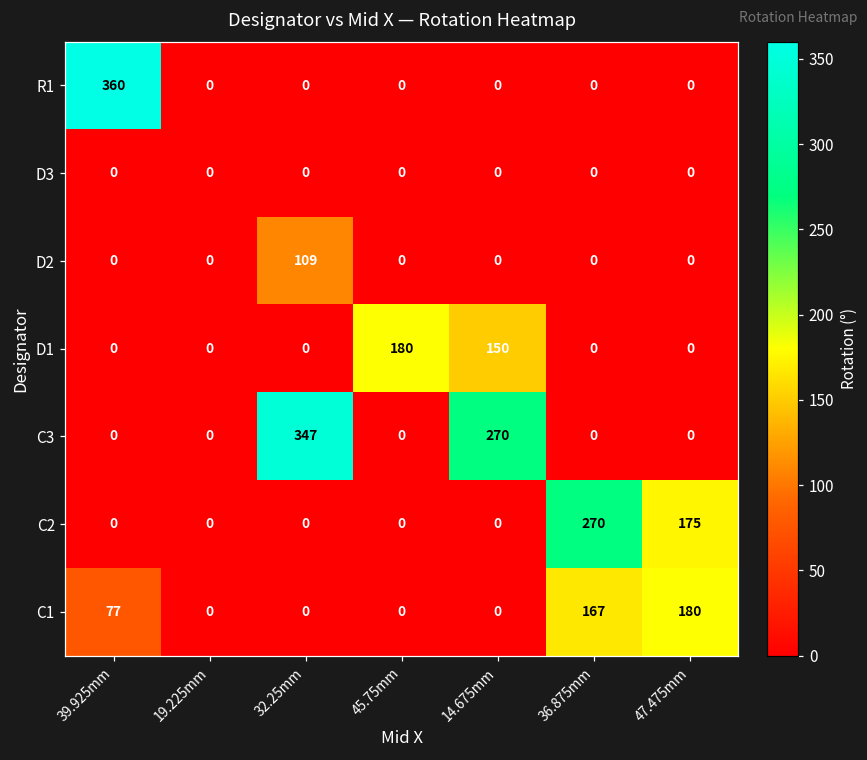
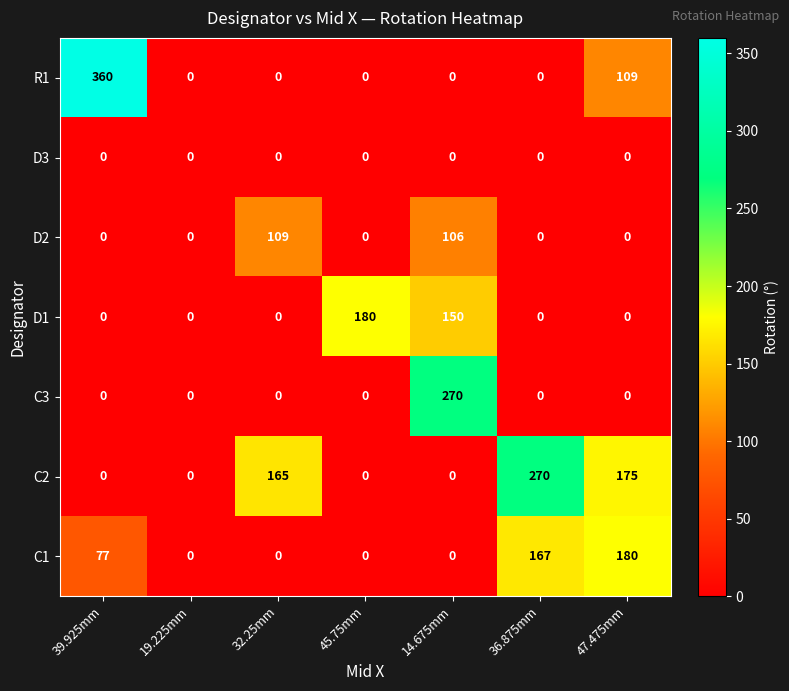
R1, 47.475mm: 0 -> 109
D2, 14.675mm: 0 -> 106
C3, 32.25mm: 347 -> 0
C2, 32.25mm: 0 -> 165
